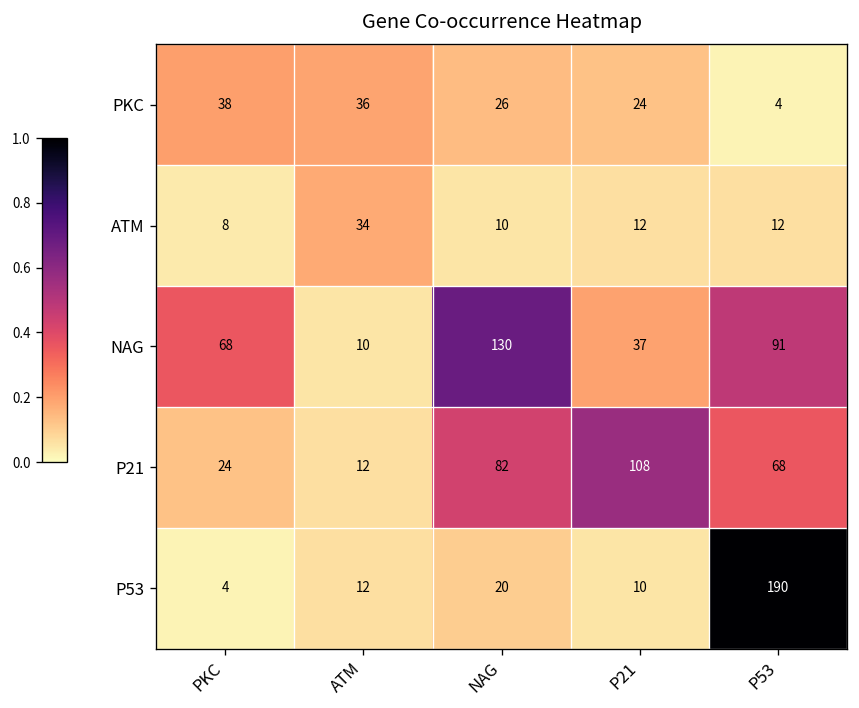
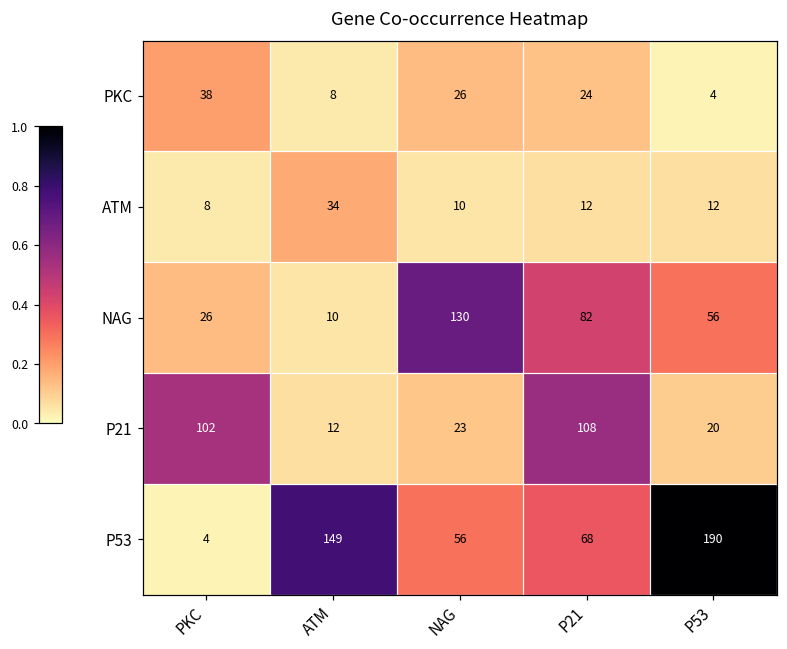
PKC, ATM: 36 -> 8
NAG, PKC: 68 -> 26
NAG, P21: 37 -> 82
NAG, P53: 91 -> 56
P21, PKC: 24 -> 102
P21, NAG: 82 -> 23
P21, P53: 68 -> 20
P53, ATM: 12 -> 149
P53, NAG: 20 -> 56
P53, P21: 10 -> 68
